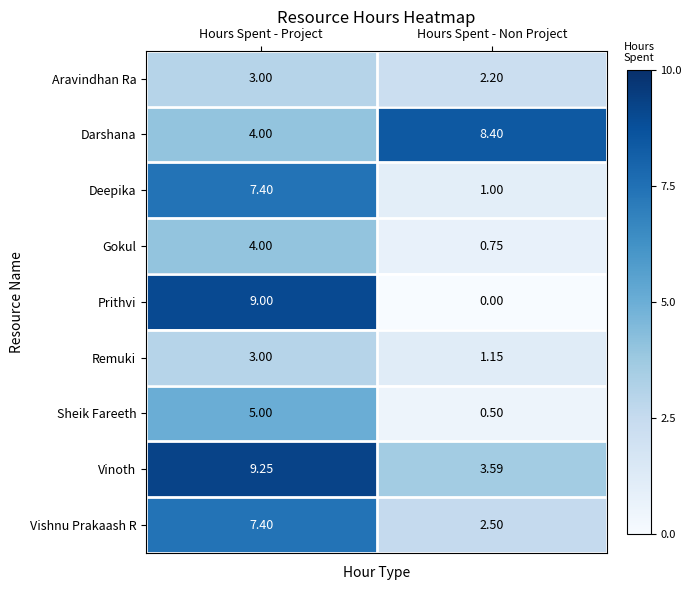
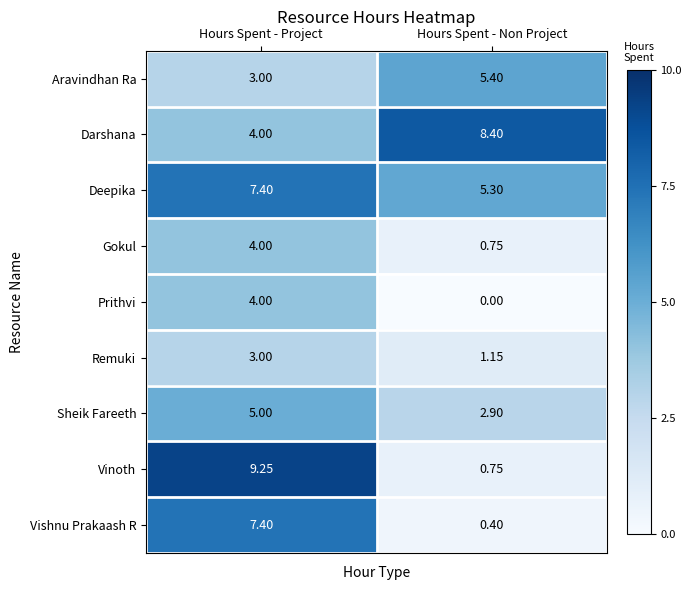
Aravindhan Ra, Hours Spent - Non Project: 2.20 -> 5.40
Deepika, Hours Spent - Non Project: 1.00 -> 5.30
Prithvi, Hours Spent - Project: 9.00 -> 4.00
Sheik Fareeth, Hours Spent - Non Project: 0.50 -> 2.90
Vinoth, Hours Spent - Non Project: 3.59 -> 0.75
Vishnu Prakaash R, Hours Spent - Non Project: 2.50 -> 0.40
